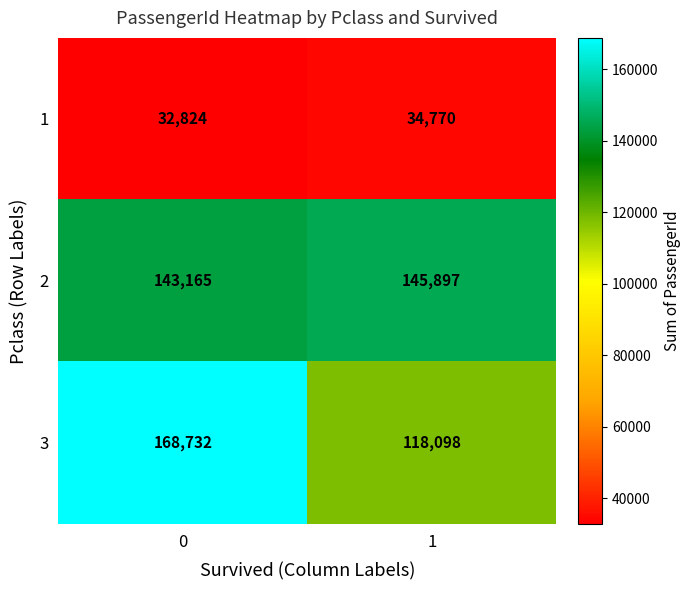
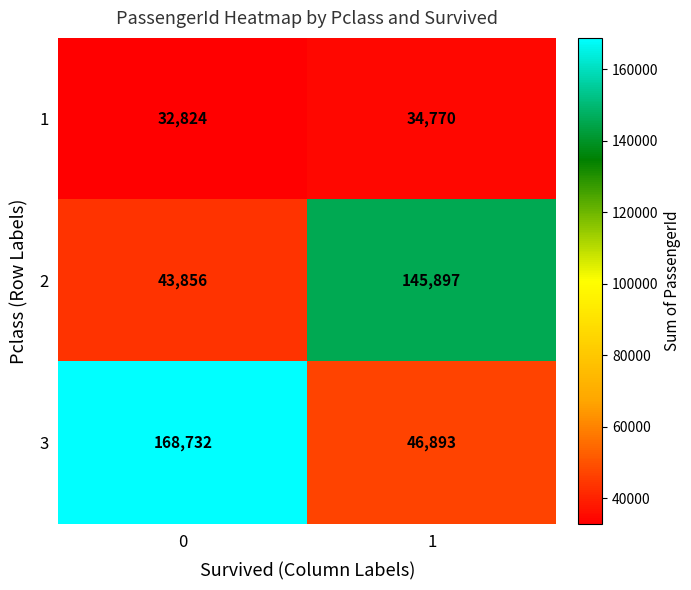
2, 0: 143,165 -> 43,856
3, 1: 118,098 -> 46,893
